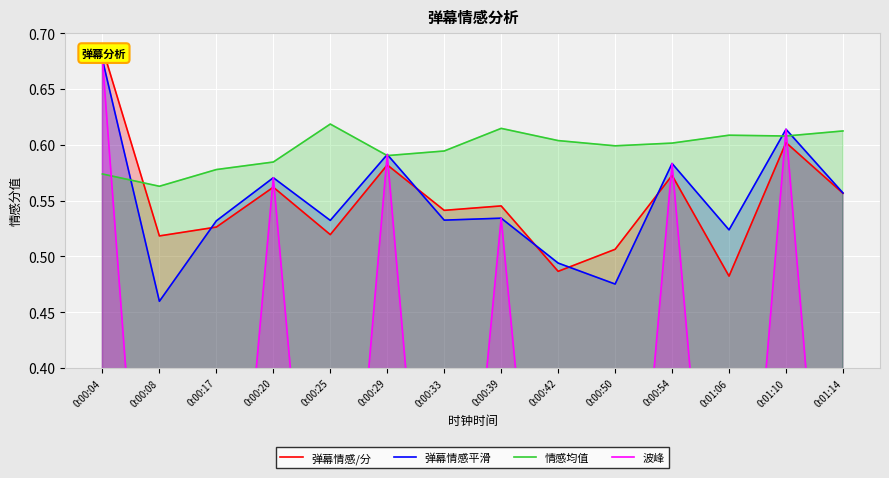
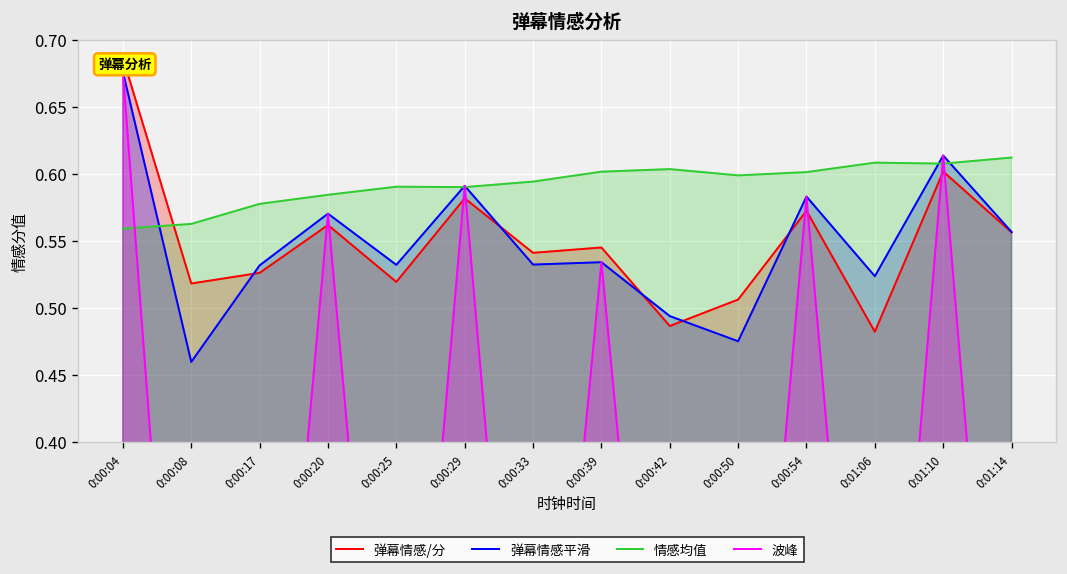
情感均值, 0:00:04: 0.574 -> 0.559
情感均值, 0:00:25: 0.619 -> 0.591
情感均值, 0:00:39: 0.615 -> 0.602
